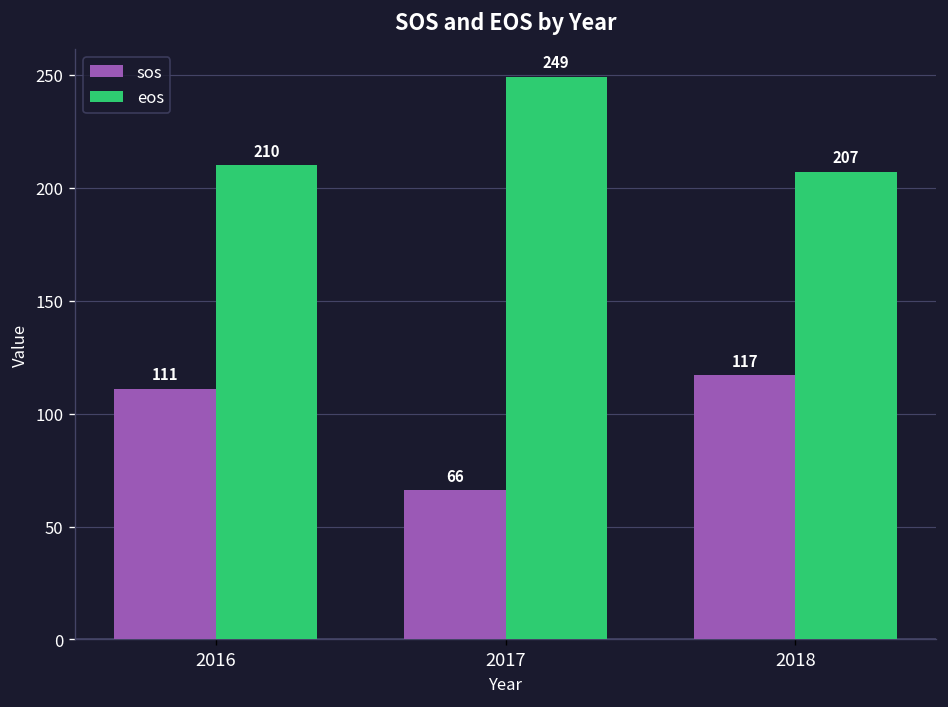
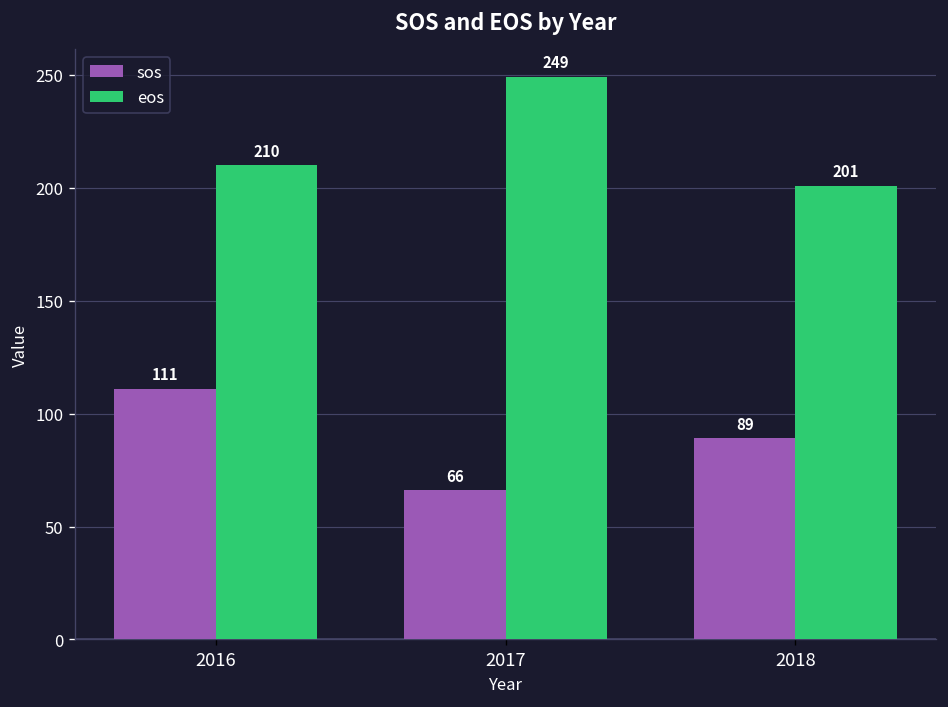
sos, 2018: 117 -> 89
eos, 2018: 207 -> 201
